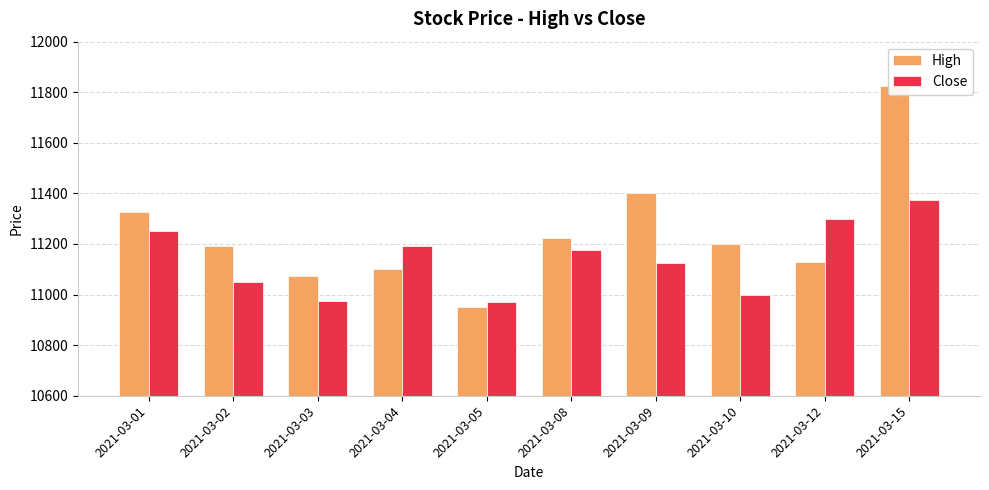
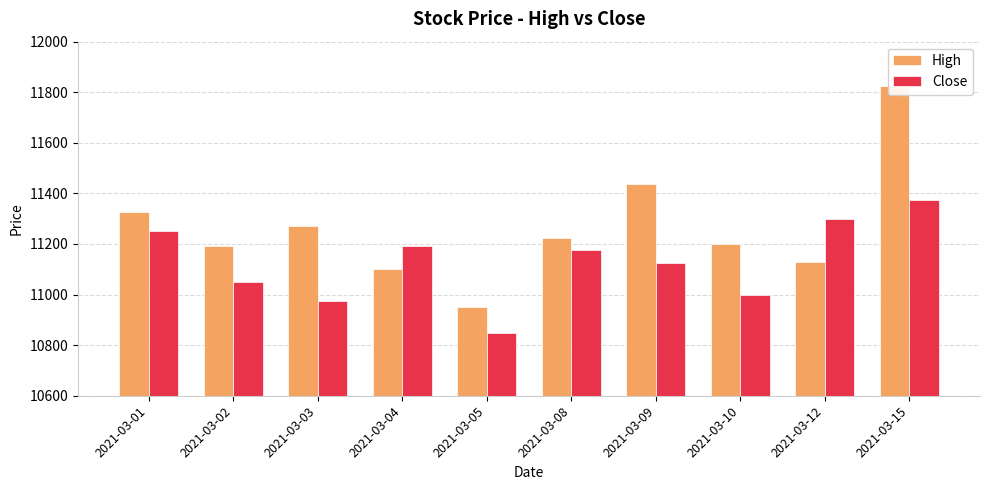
High, 2021-03-03: 11080 -> 11270
Close, 2021-03-05: 10970 -> 10850
High, 2021-03-09: 11400 -> 11440
